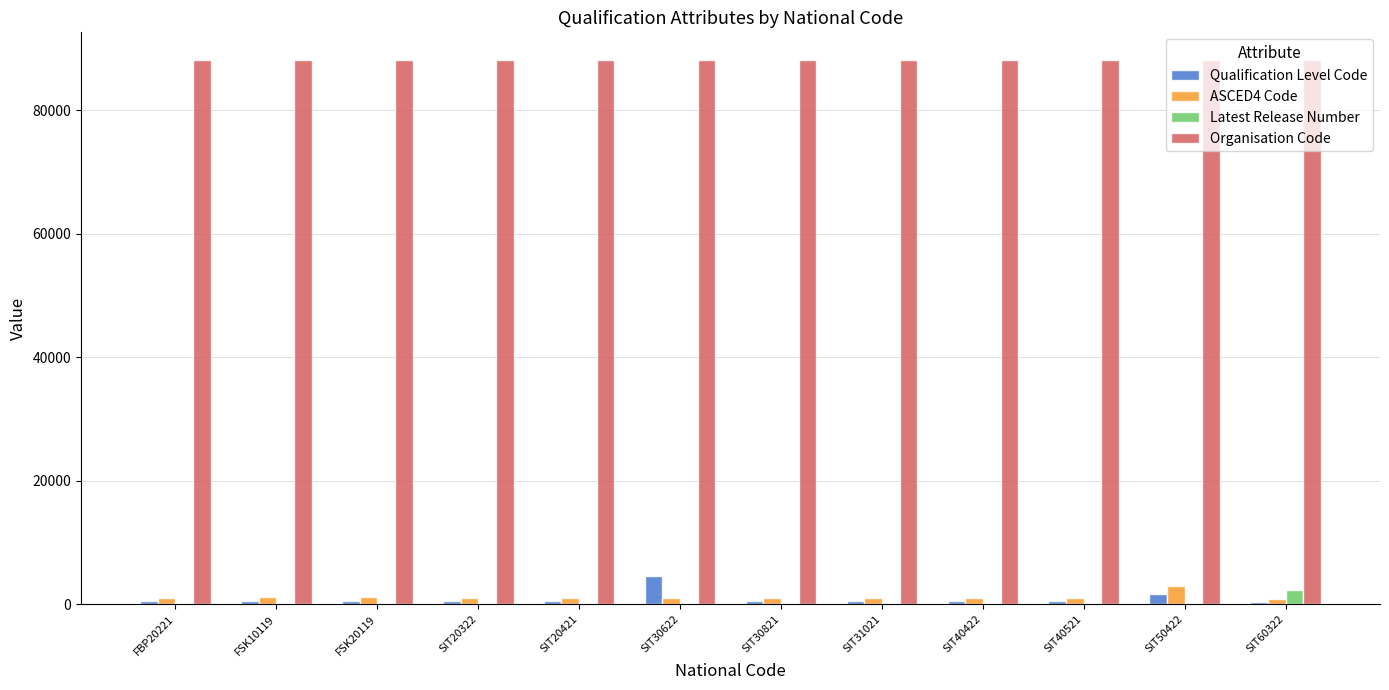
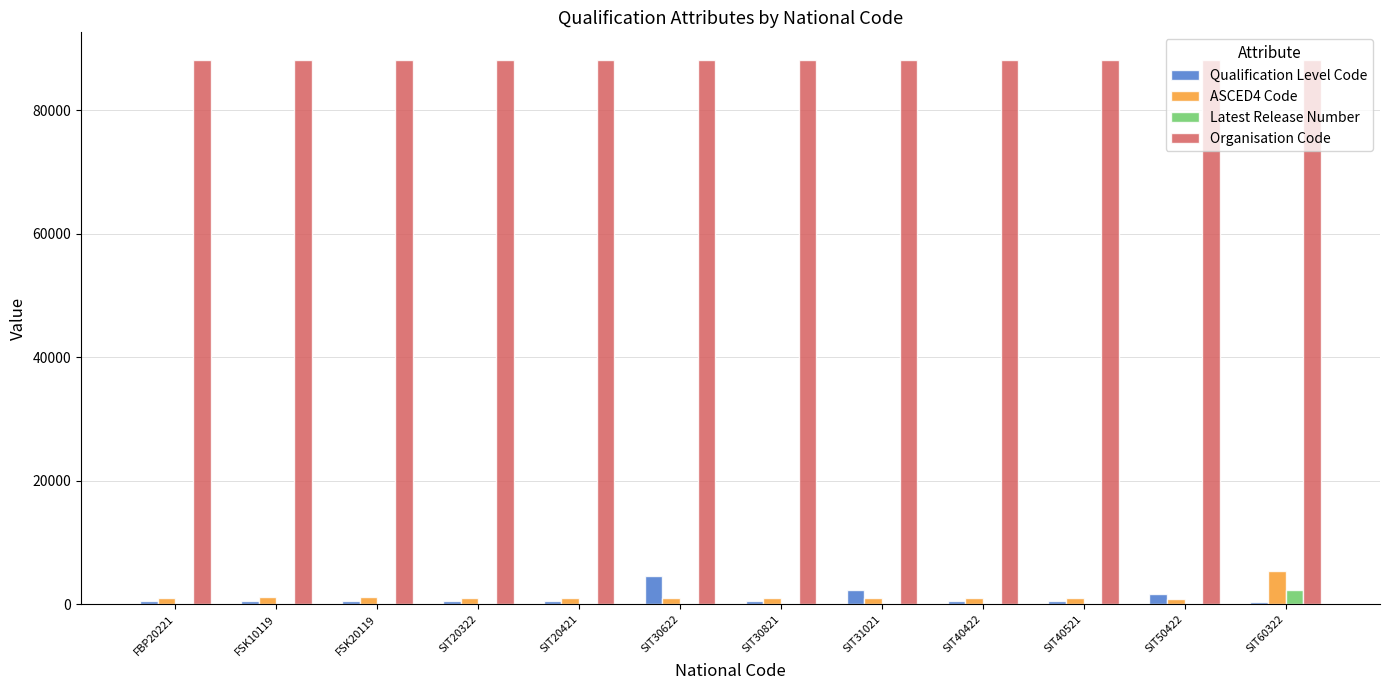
Qualification Level Code, SIT31021: 1000 -> 2000
ASCED4 Code, SIT50422: 3000 -> 1000
ASCED4 Code, SIT60322: 1000 -> 5000
